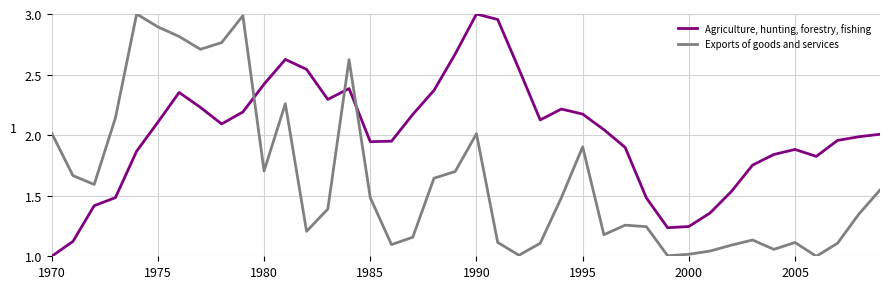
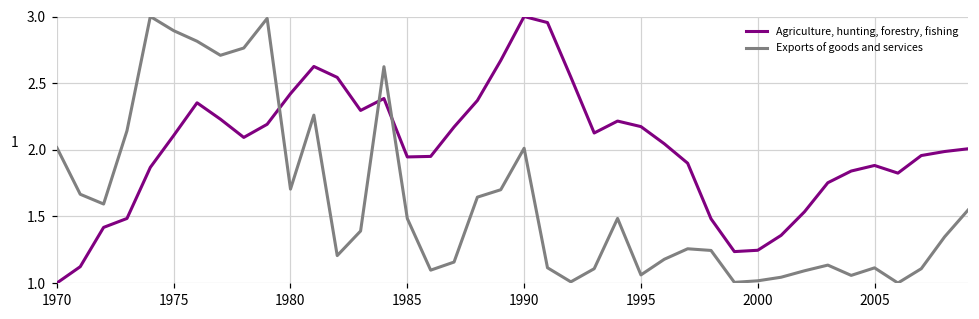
Exports of goods and services, 1995: 1.90 -> 1.06
